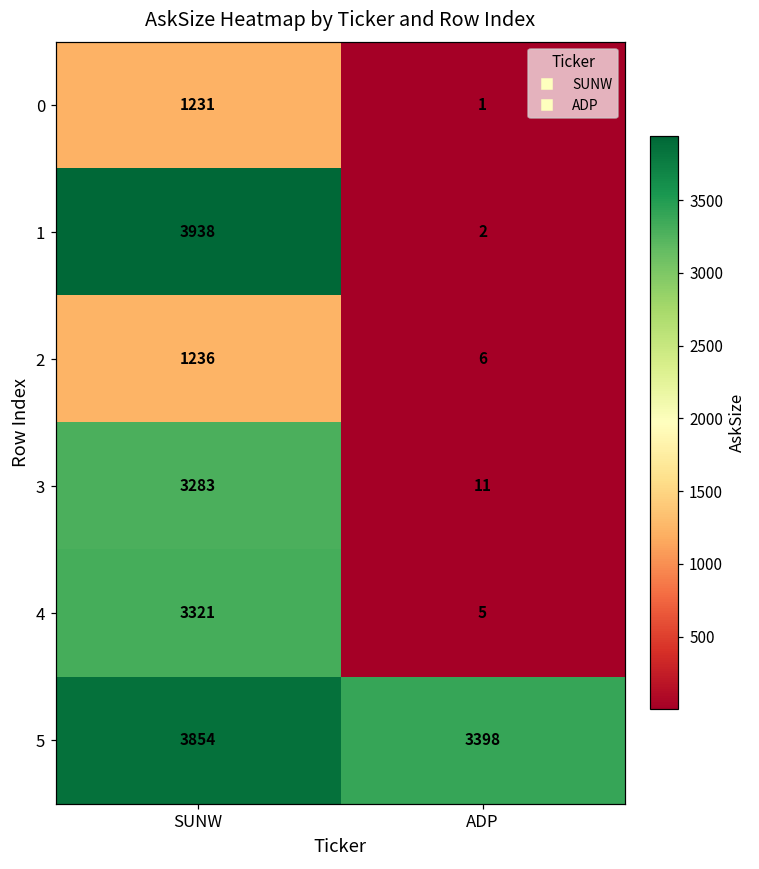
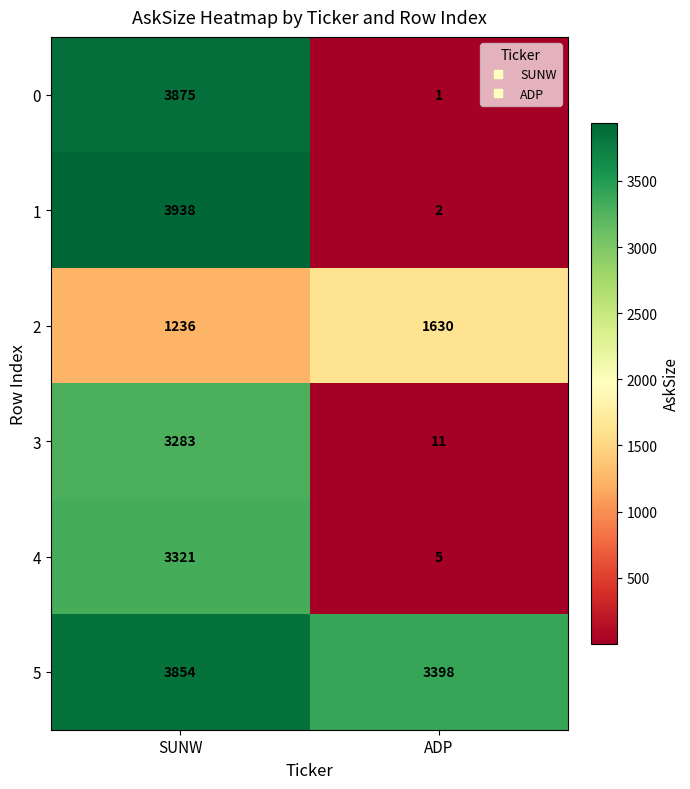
0, SUNW: 1231 -> 3875
2, ADP: 6 -> 1630
